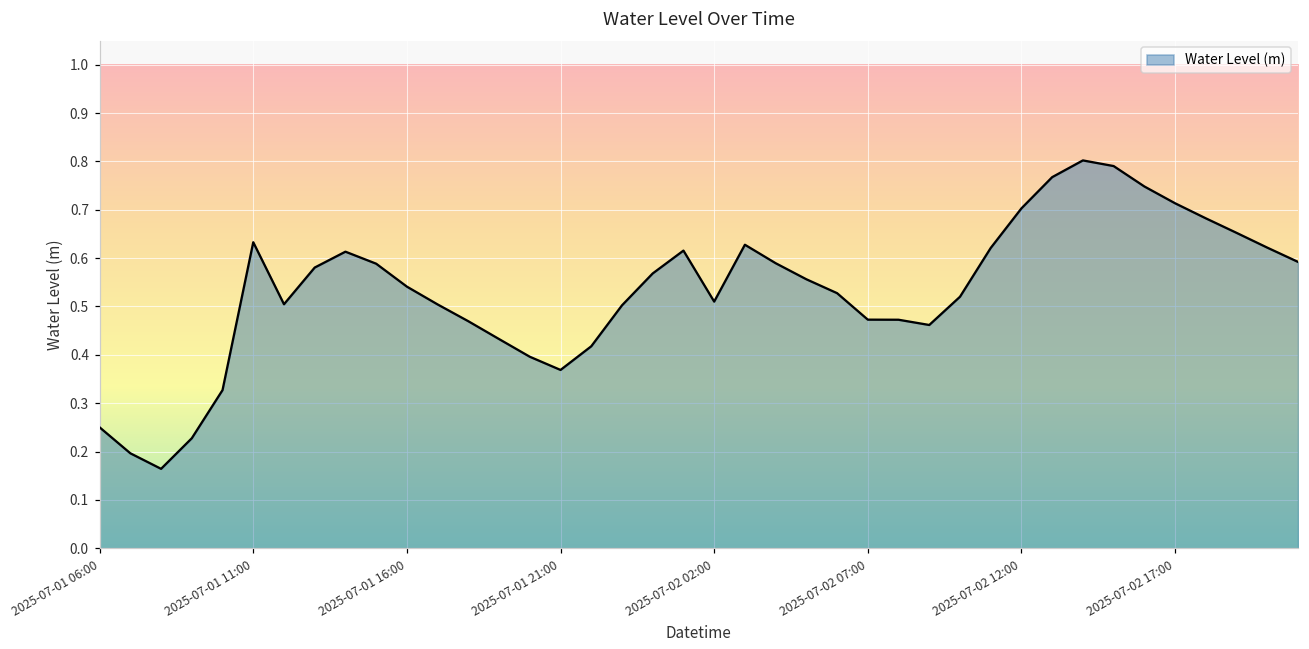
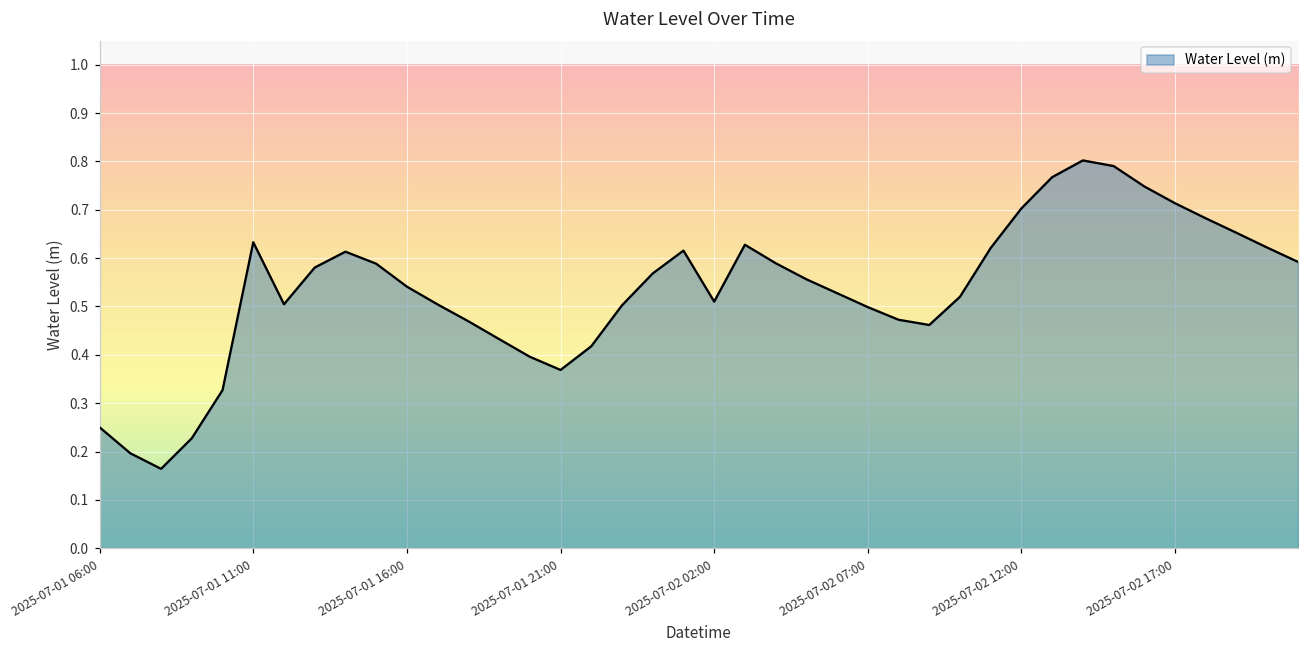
2025-07-02 07:00: 0.47 -> 0.50
